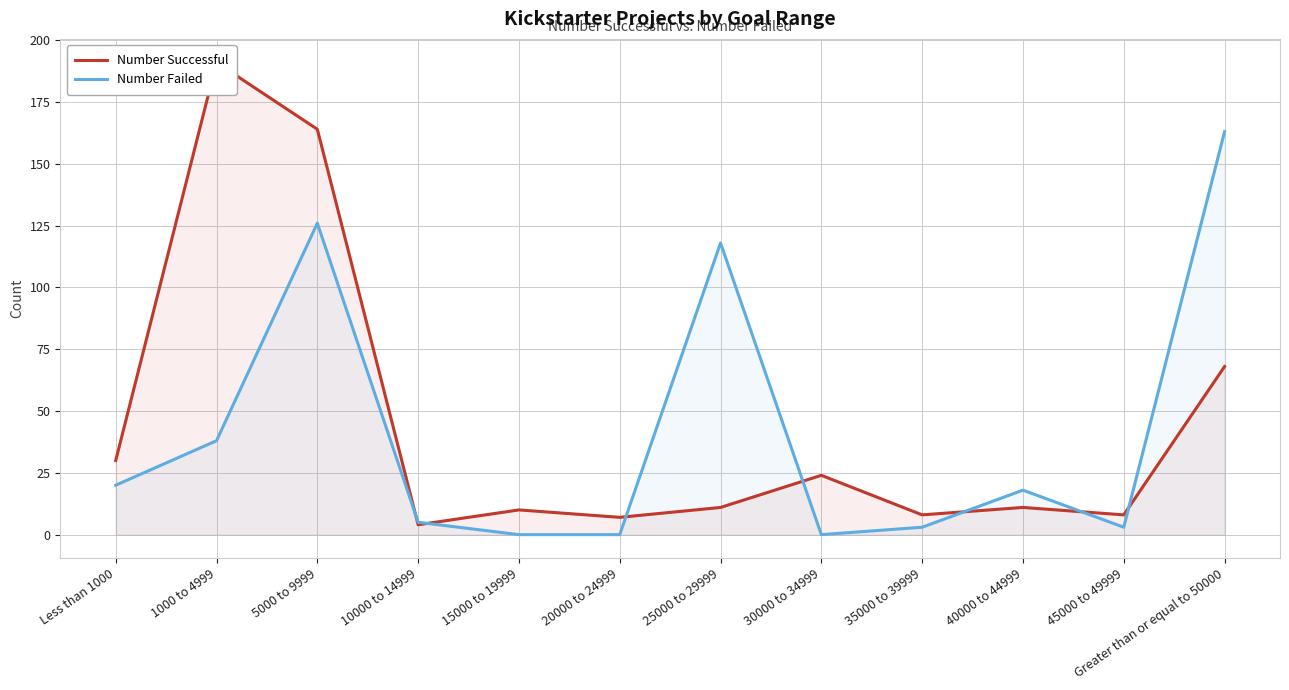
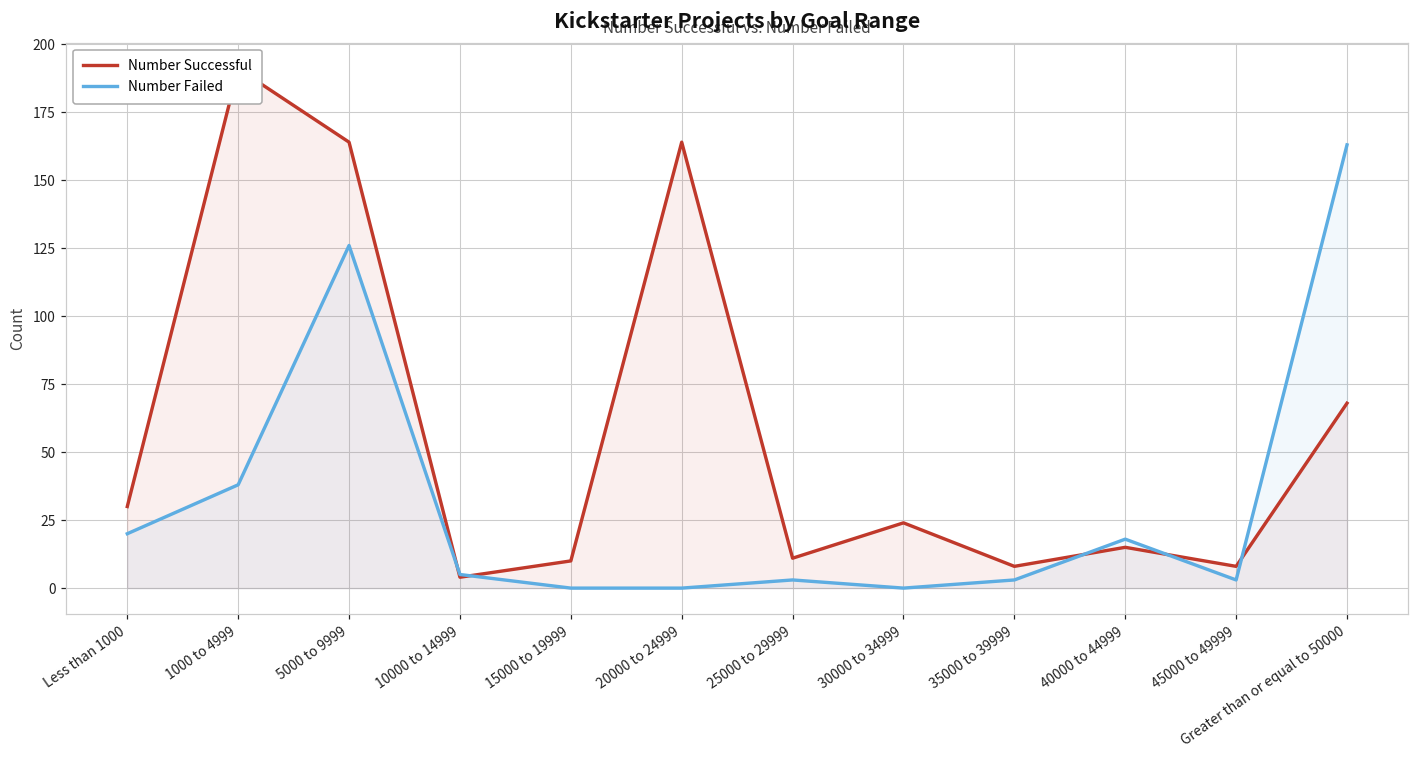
Number Successful, 20000 to 24999: 7 -> 164
Number Failed, 25000 to 29999: 118 -> 3
Number Successful, 40000 to 44999: 11 -> 15
